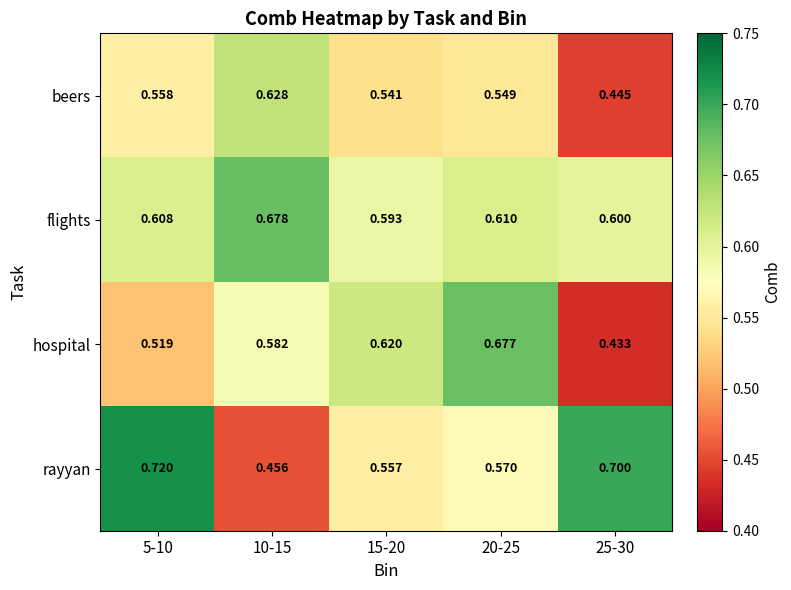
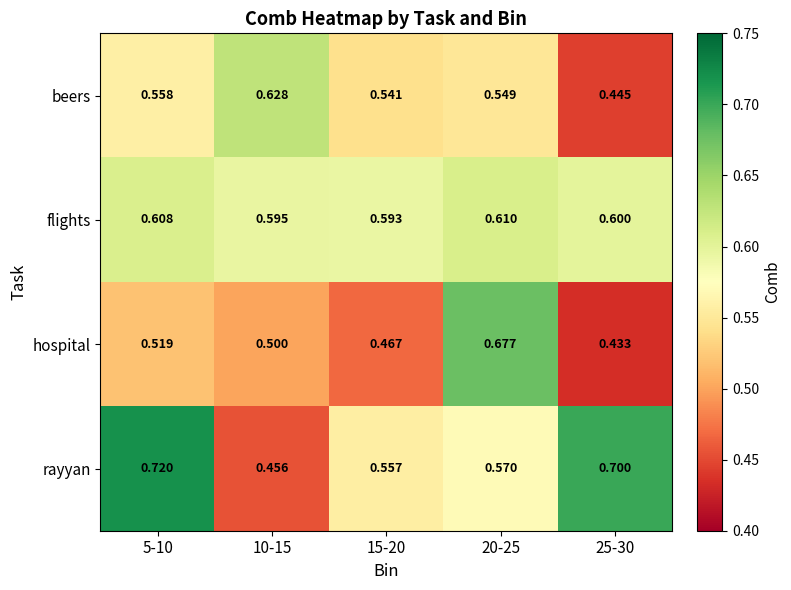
flights, 10-15: 0.678 -> 0.595
hospital, 10-15: 0.582 -> 0.500
hospital, 15-20: 0.620 -> 0.467
